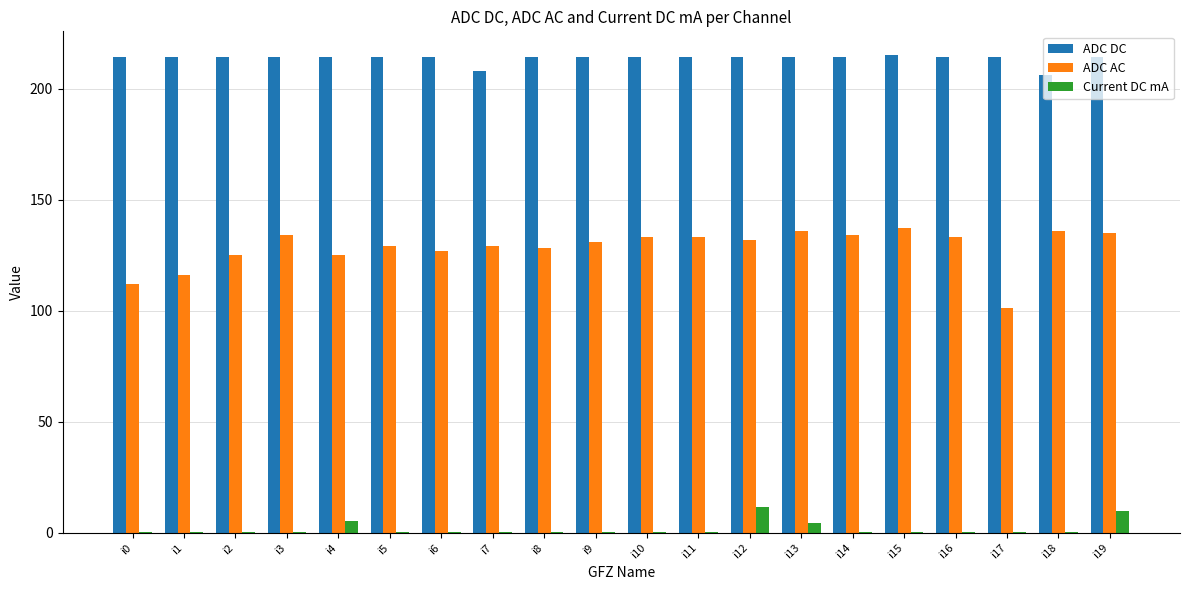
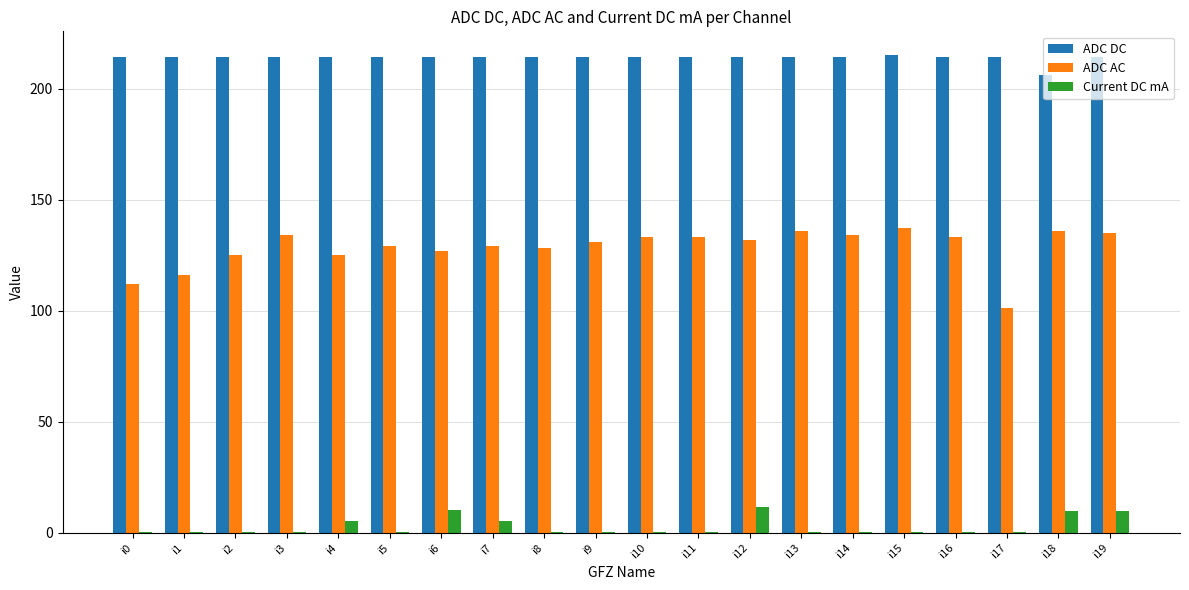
Current DC mA, i6: 0 -> 10
ADC DC, i7: 208 -> 214
Current DC mA, i7: 0 -> 5
Current DC mA, i13: 4 -> 0
Current DC mA, i18: 0 -> 10
